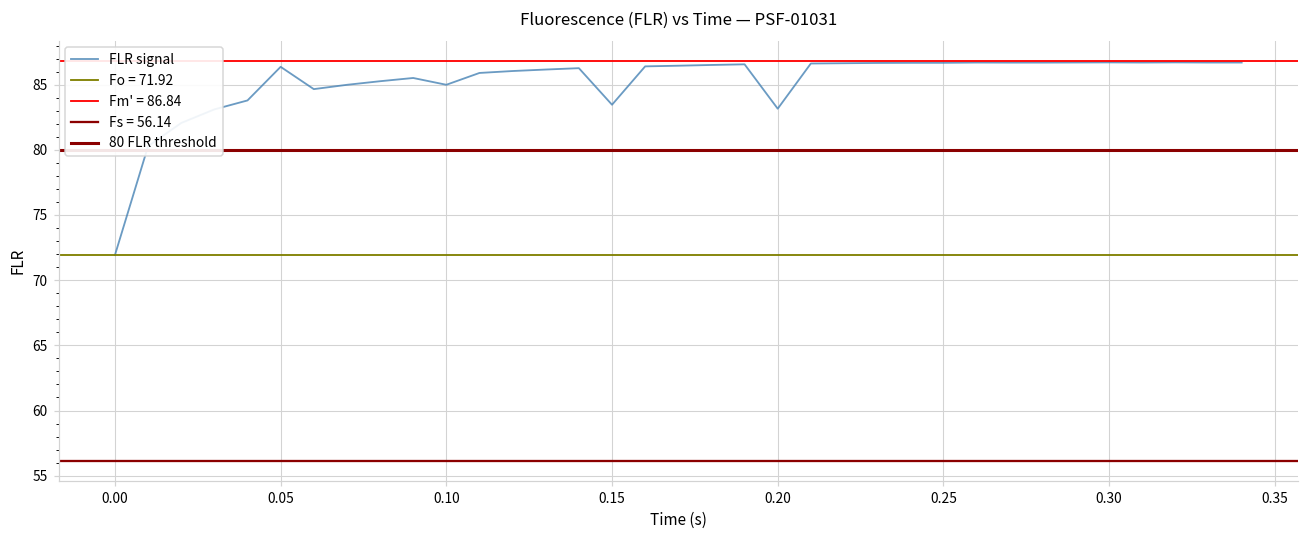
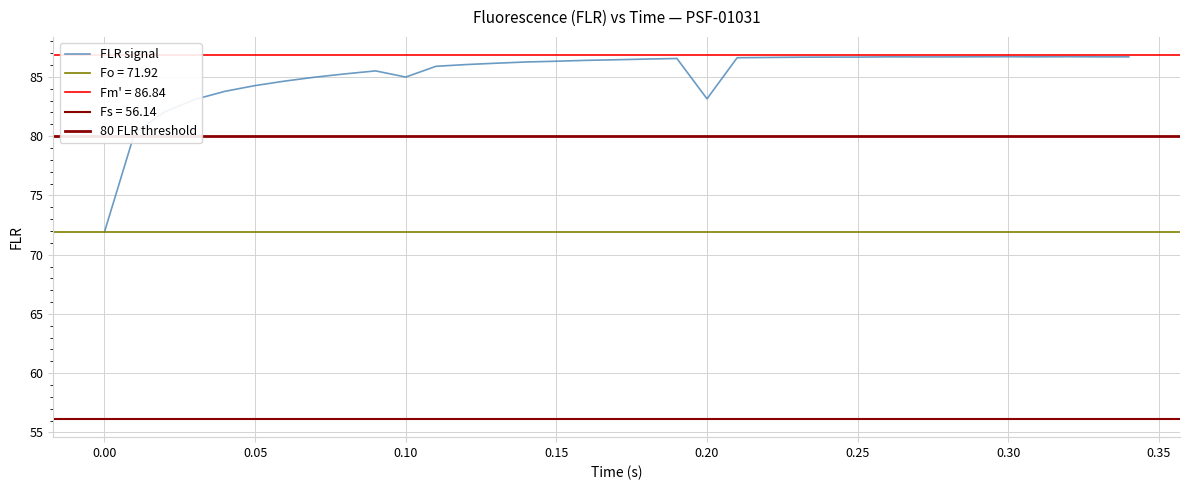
0.05: 86.4 -> 84.3
0.15: 83.5 -> 86.3
